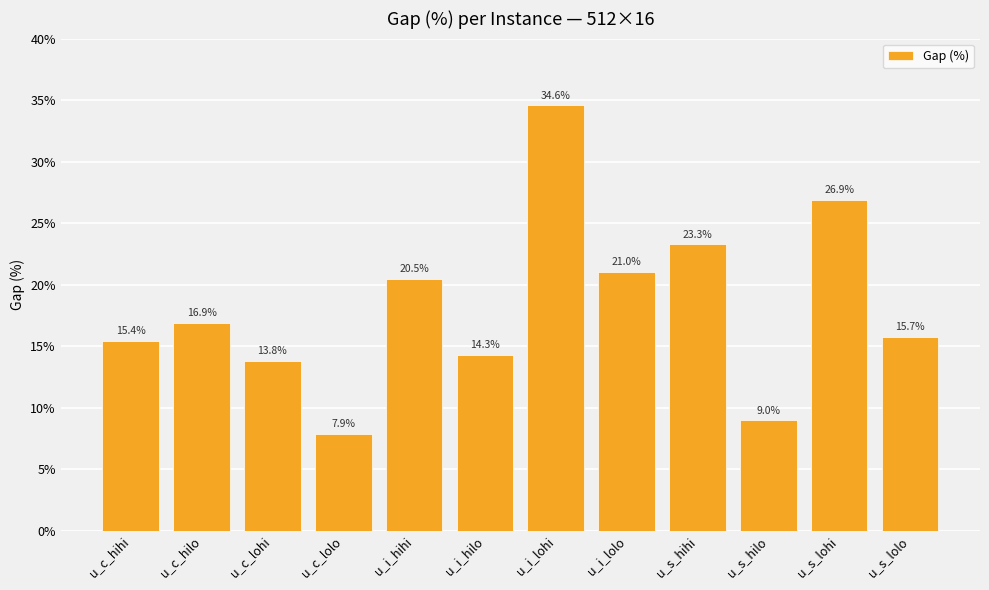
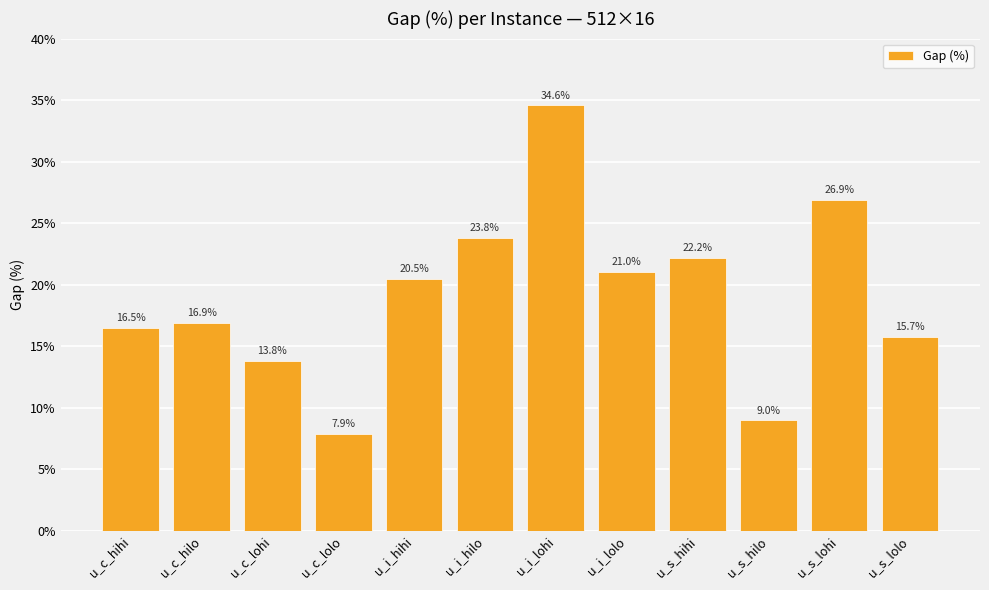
u_c_hihi: 15.4% -> 16.5%
u_i_hilo: 14.3% -> 23.8%
u_s_hihi: 23.3% -> 22.2%
